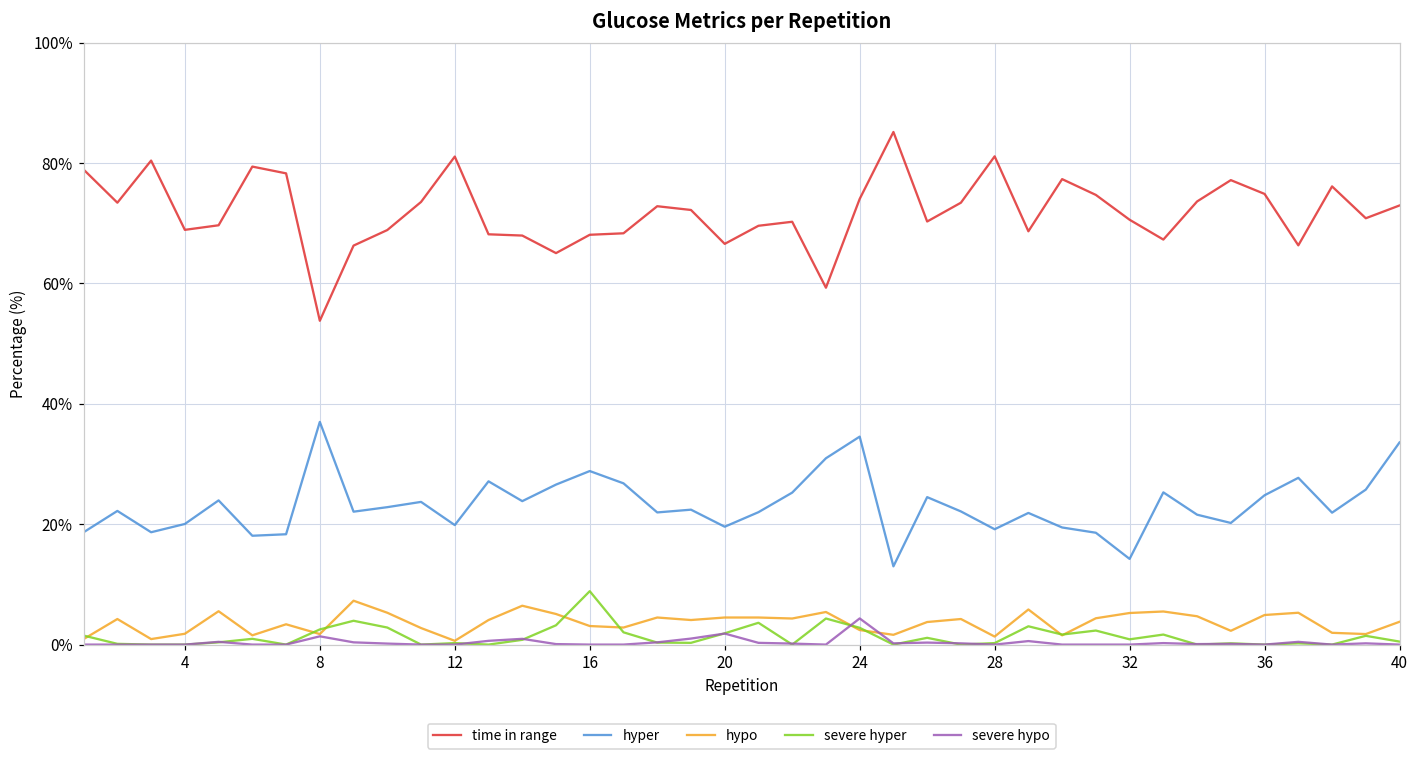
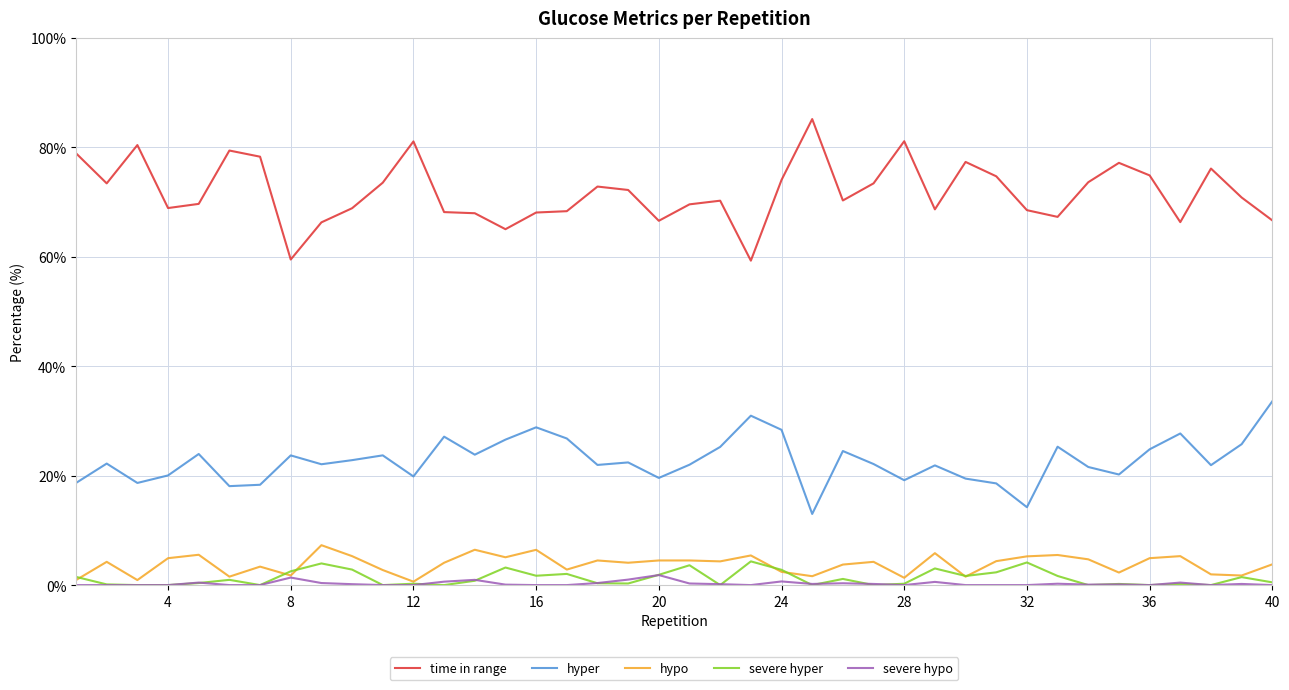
hypo, 4: 2% -> 5%
time in range, 8: 54% -> 60%
hyper, 8: 37% -> 24%
hypo, 16: 3% -> 6%
severe hyper, 16: 9% -> 2%
hyper, 24: 35% -> 28%
severe hypo, 24: 4% -> 1%
time in range, 32: 71% -> 69%
severe hyper, 32: 1% -> 4%
time in range, 40: 73% -> 67%
